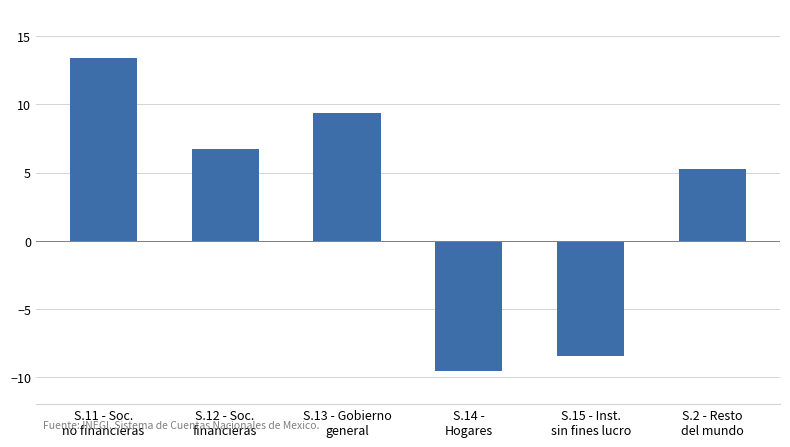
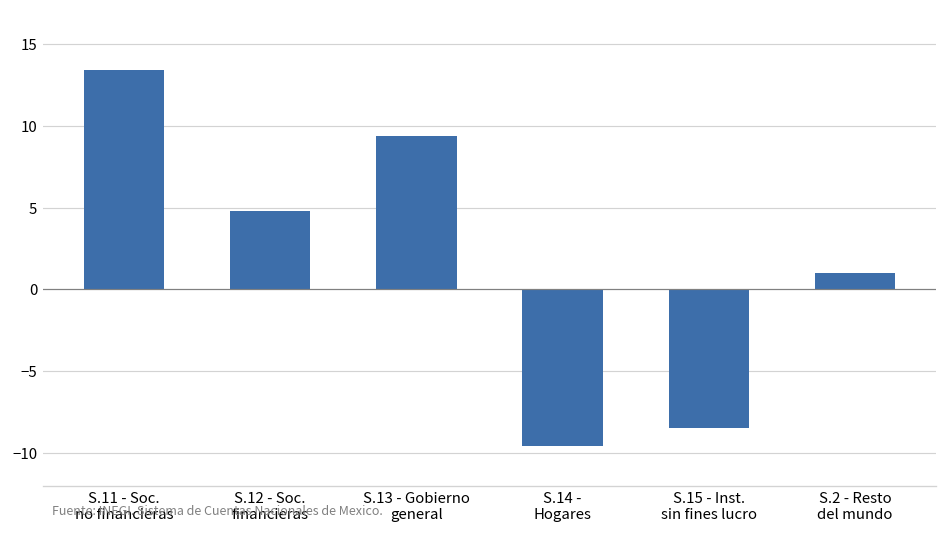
S.12 - Soc. financieras: 6.7 -> 4.8
S.2 - Resto del mundo: 5.3 -> 1.0
